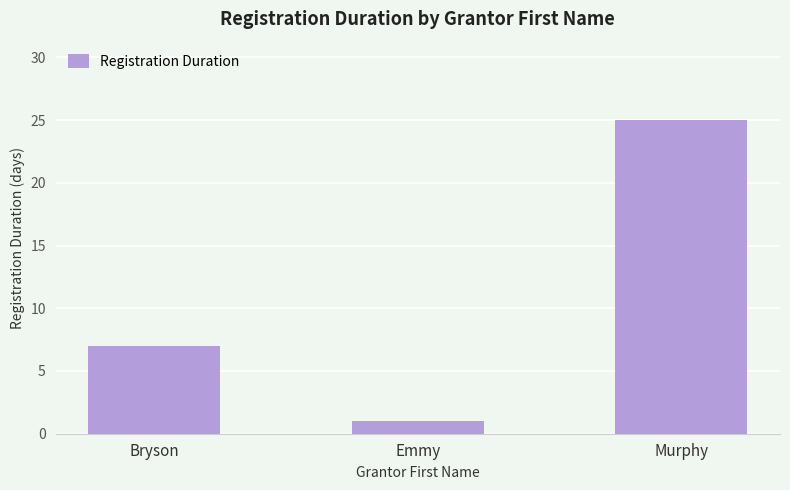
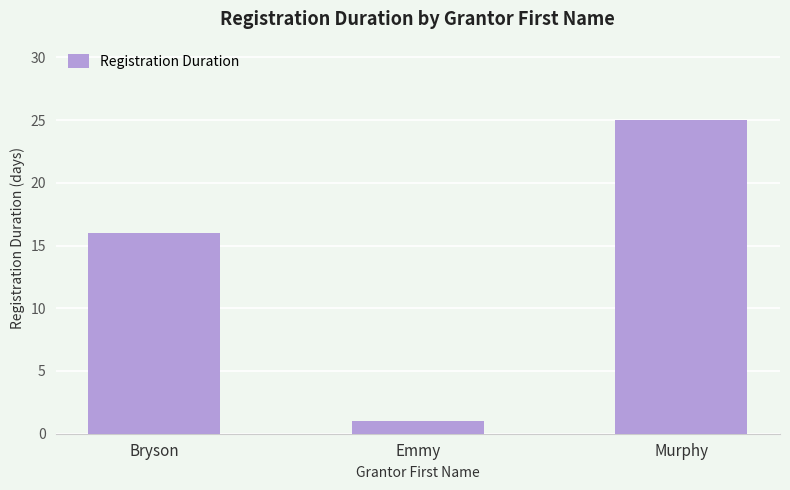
Bryson: 7 -> 16
